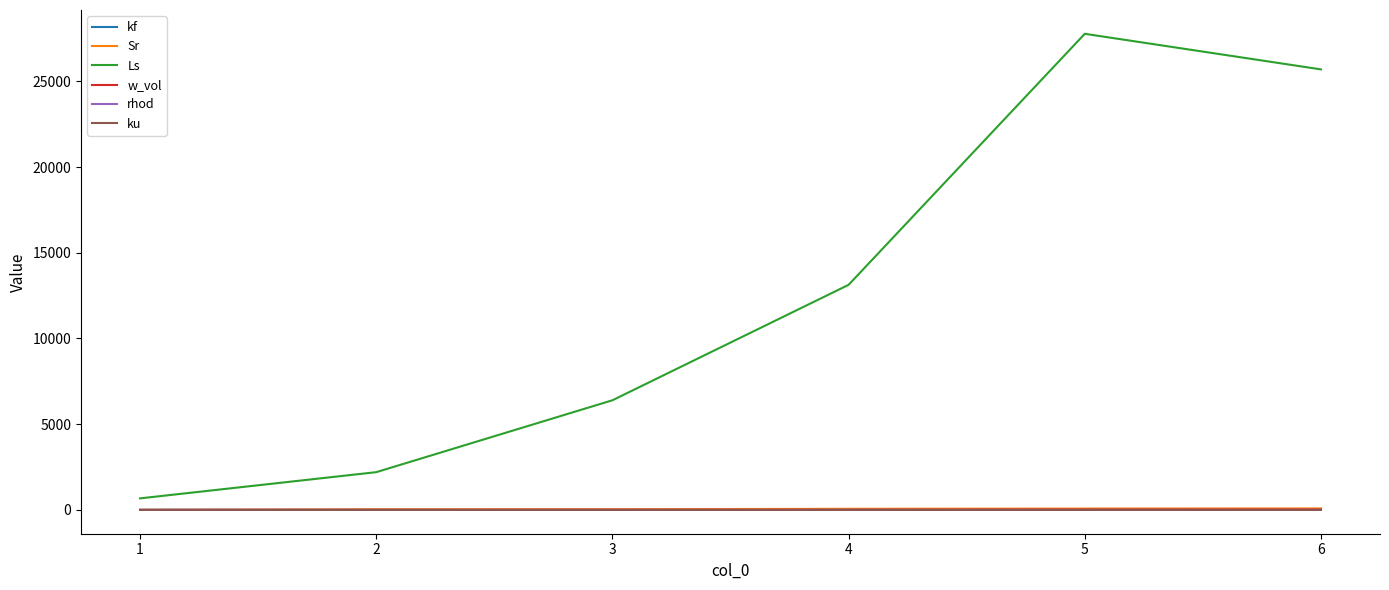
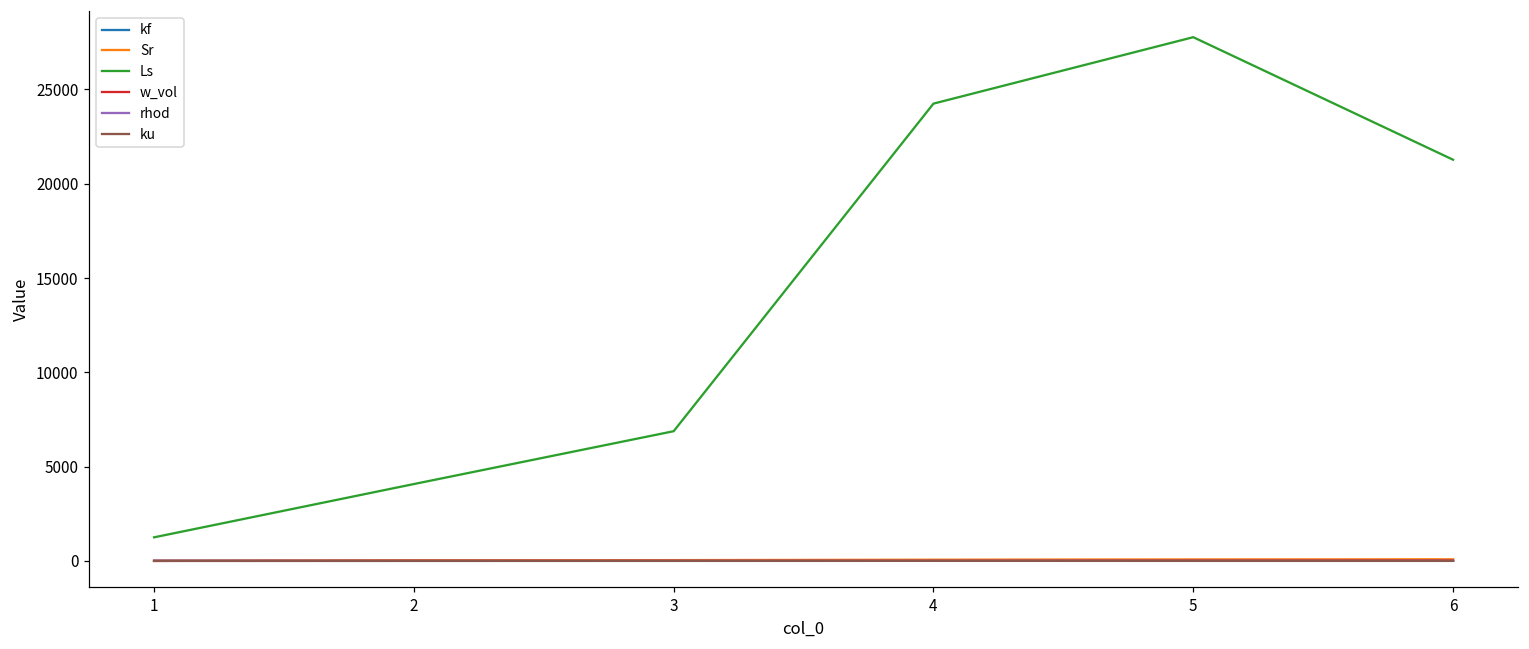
Ls, 1: 700 -> 1300
Ls, 2: 2200 -> 4100
Ls, 3: 6400 -> 6900
Ls, 4: 13100 -> 24200
Ls, 6: 25700 -> 21300
